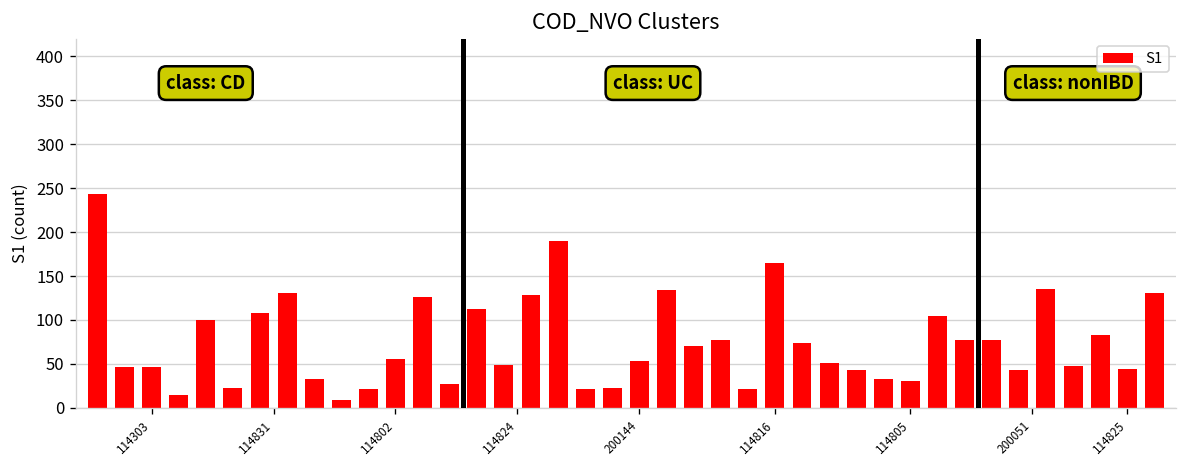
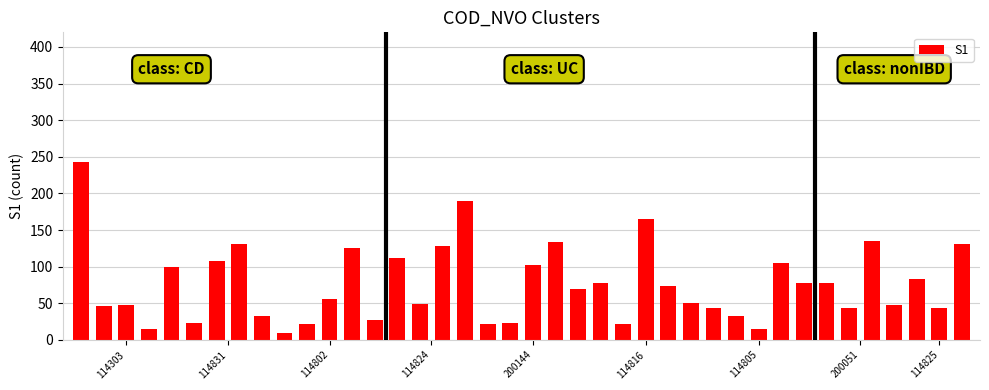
200144: 50 -> 100
114805: 30 -> 10
